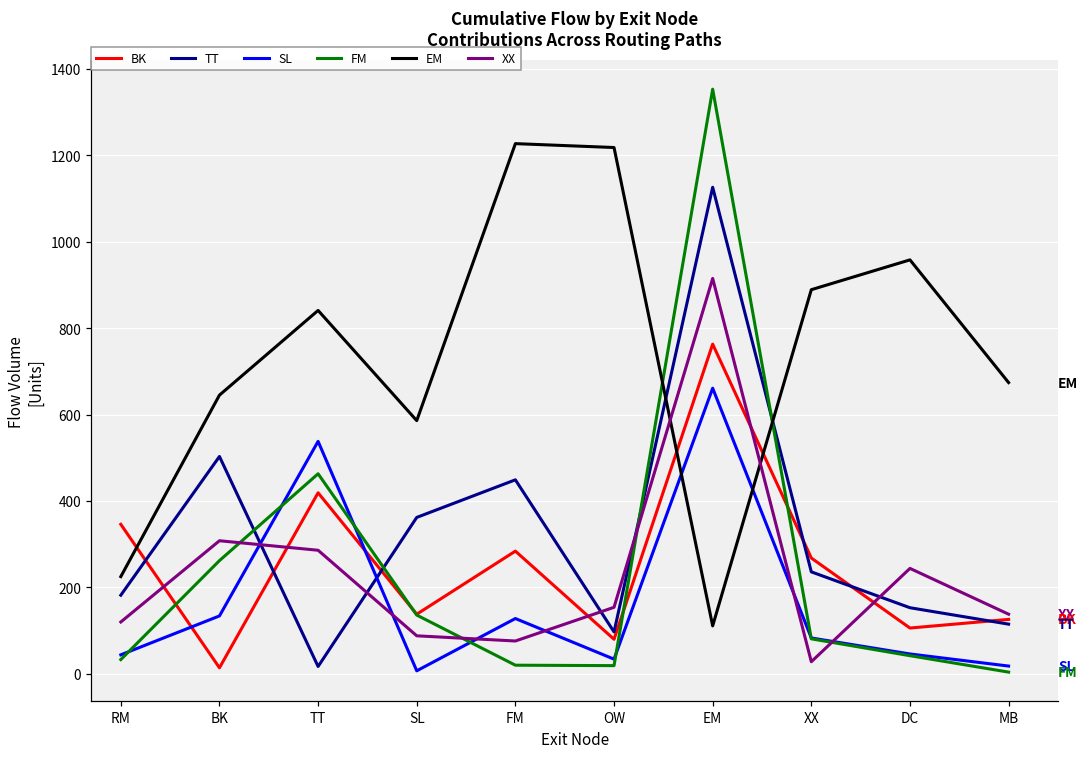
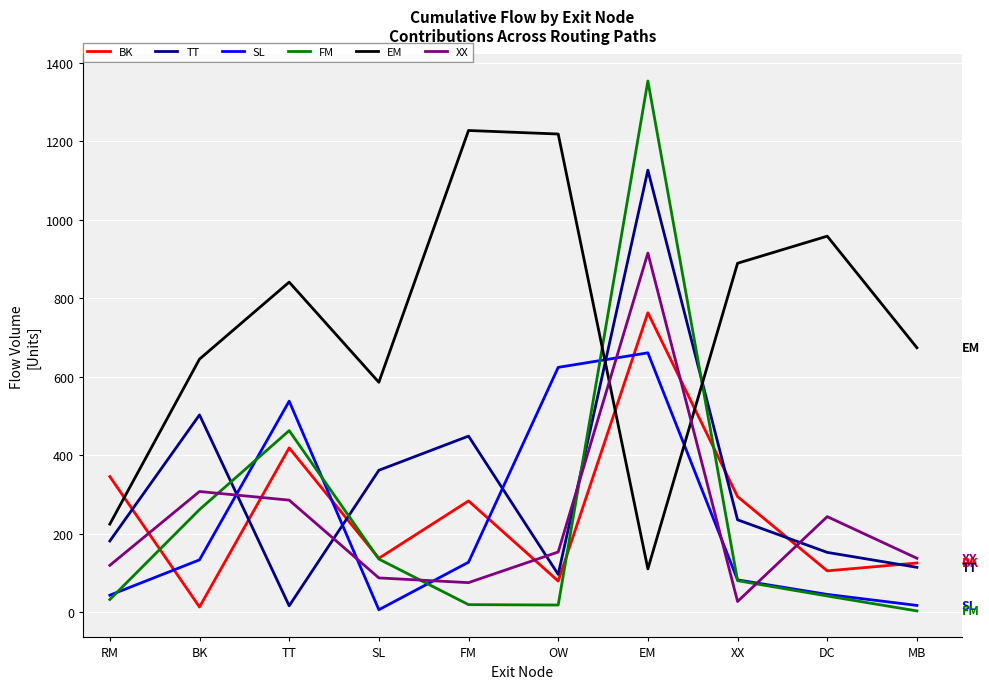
SL, OW: 30 -> 620
BK, XX: 270 -> 300
